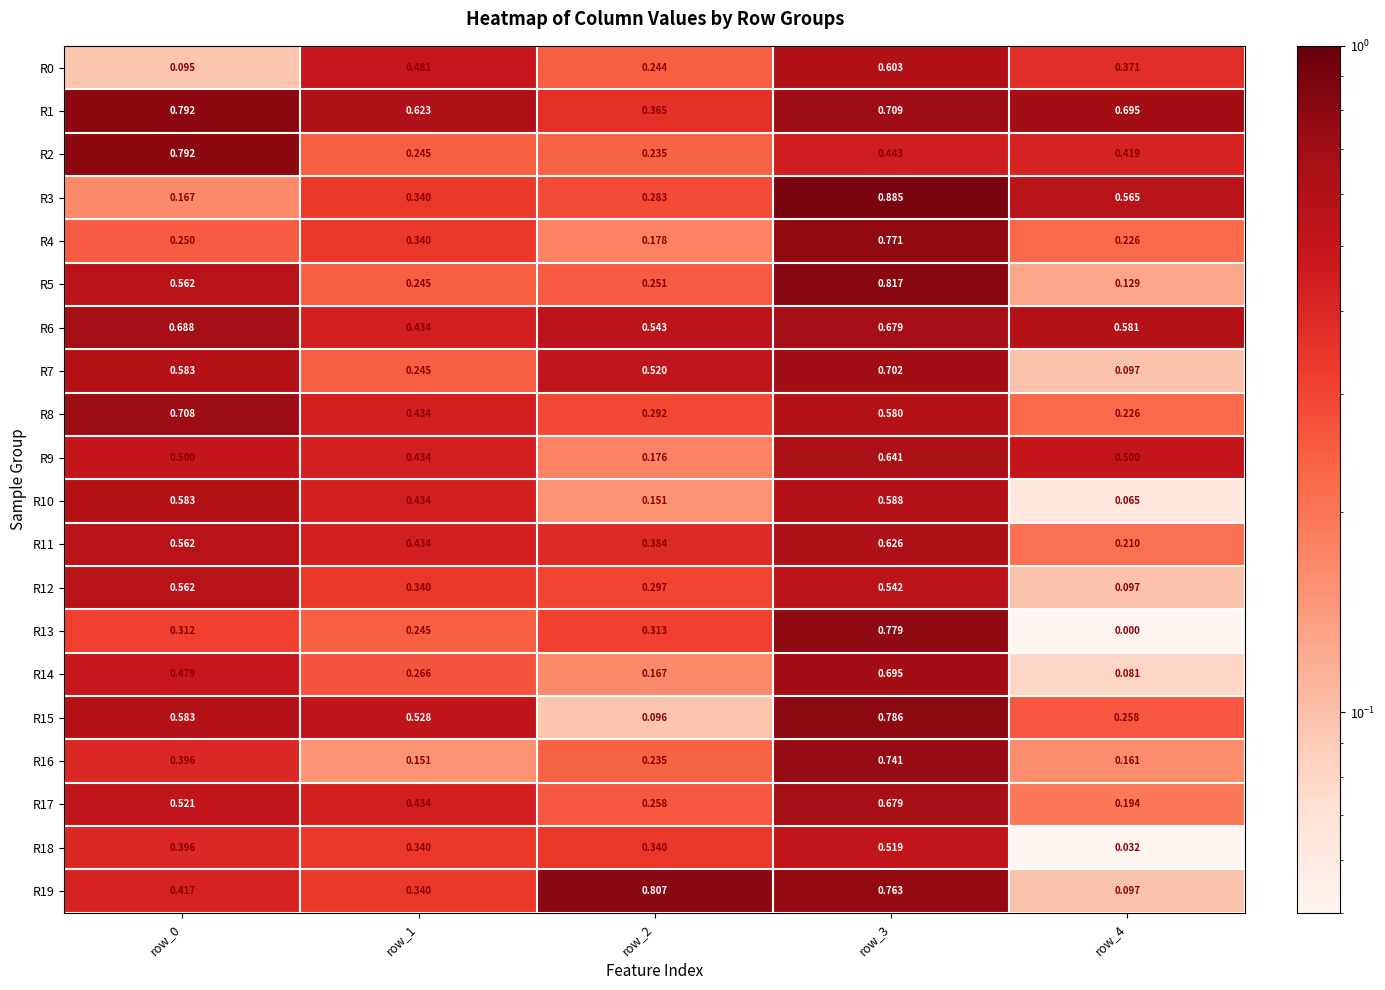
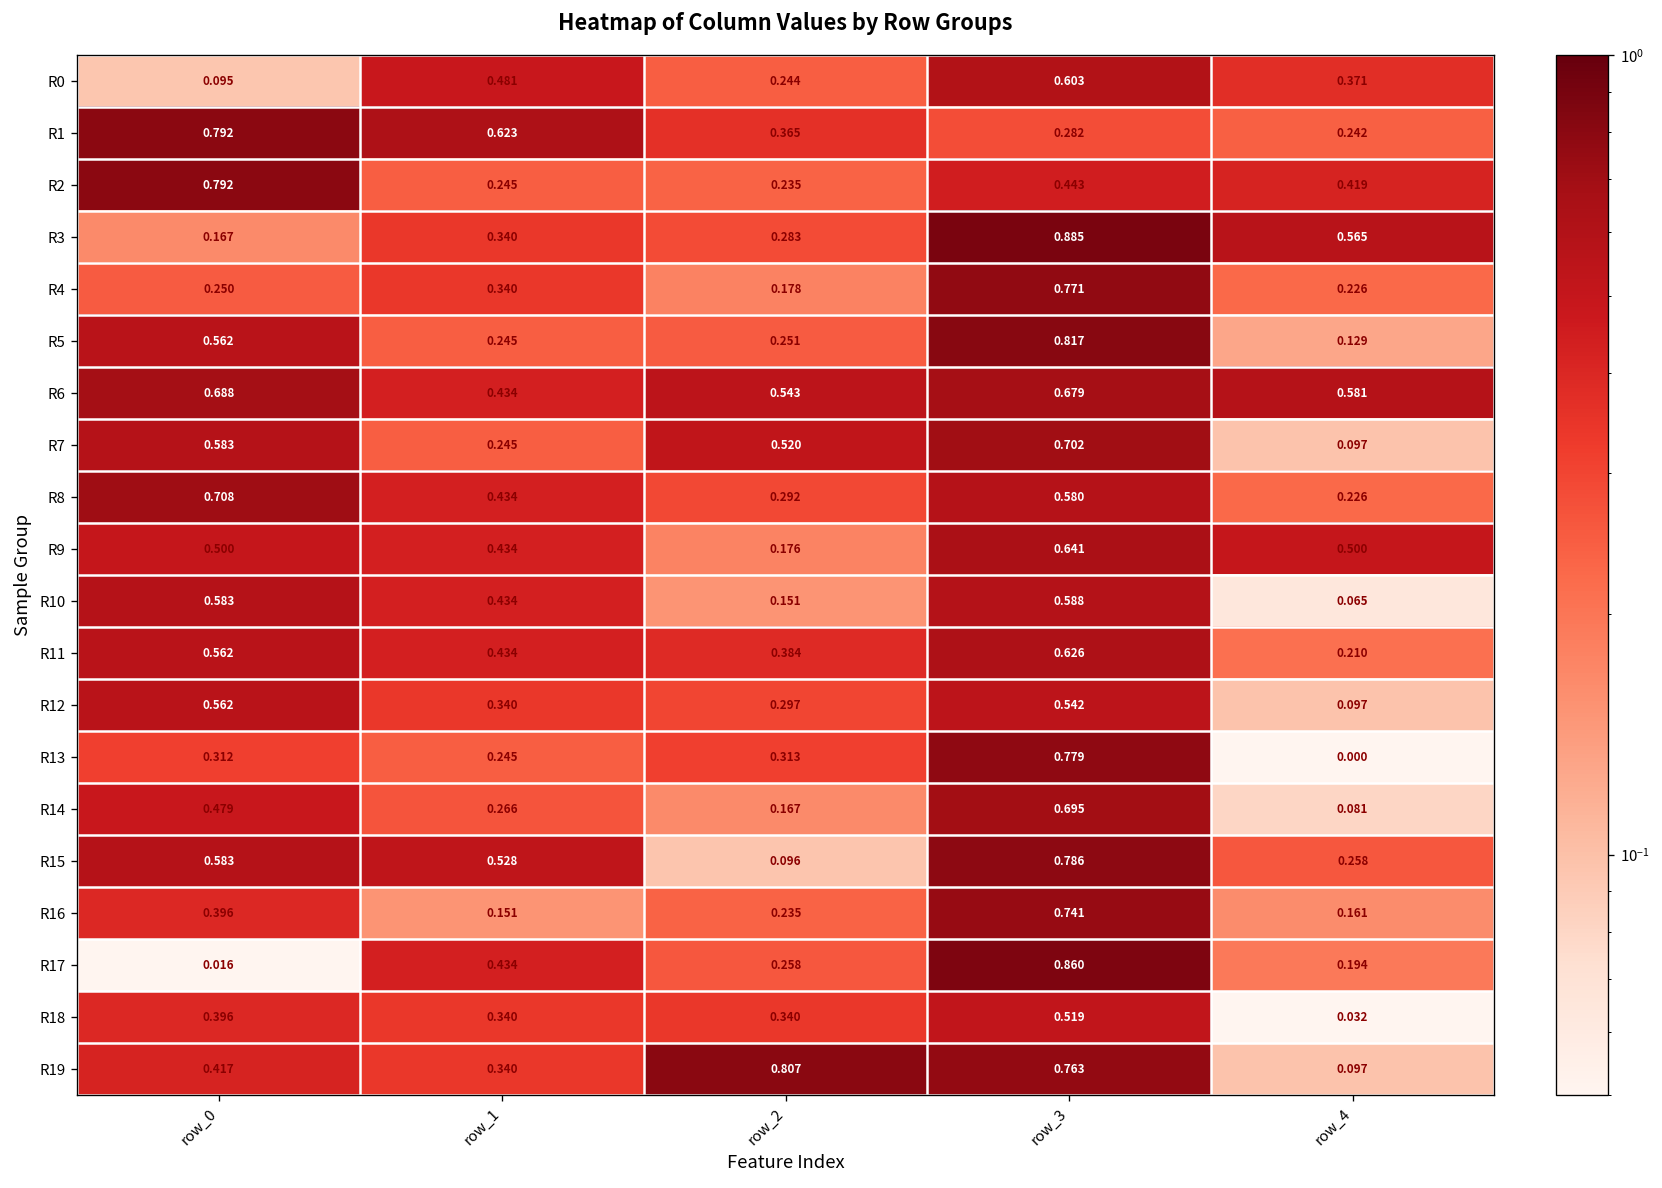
R1, row_3: 0.709 -> 0.282
R1, row_4: 0.695 -> 0.242
R17, row_0: 0.521 -> 0.016
R17, row_3: 0.679 -> 0.860
